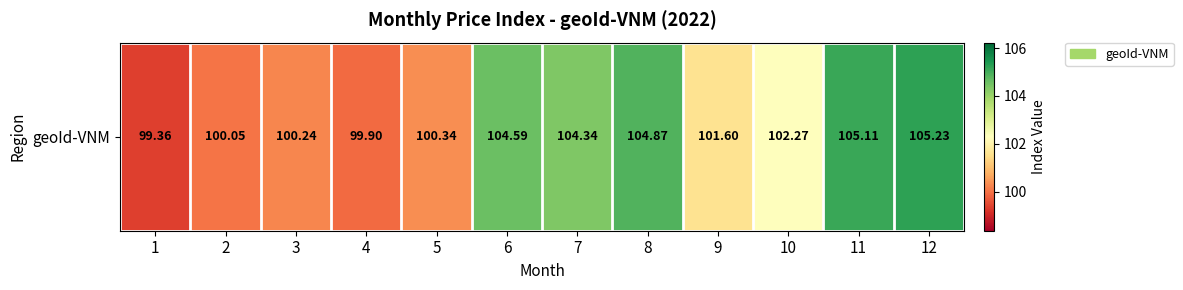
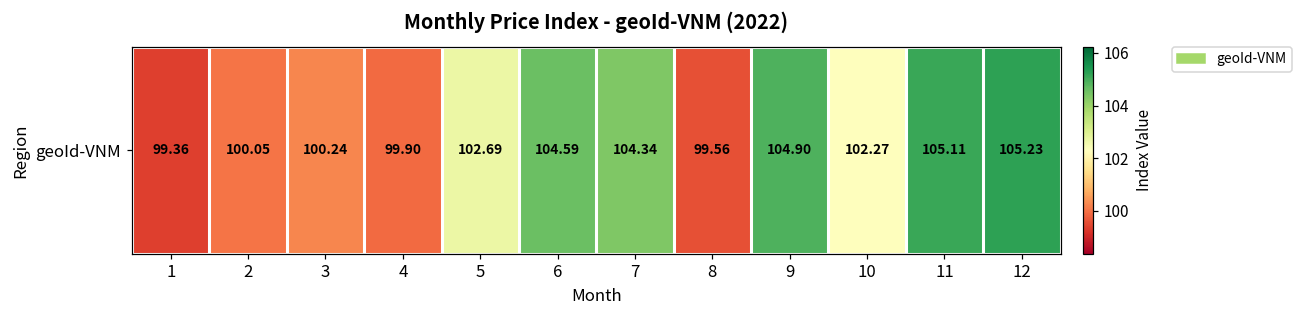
geoId-VNM, 5: 100.34 -> 102.69
geoId-VNM, 8: 104.87 -> 99.56
geoId-VNM, 9: 101.60 -> 104.90
